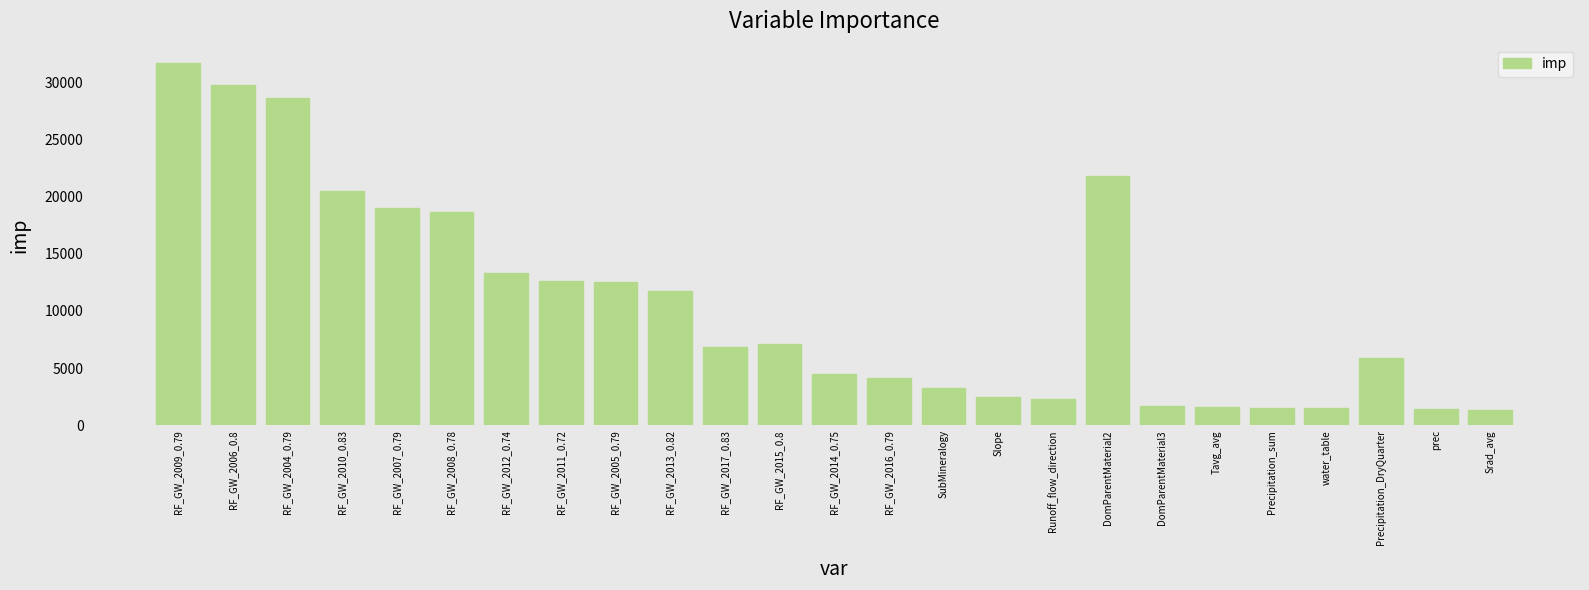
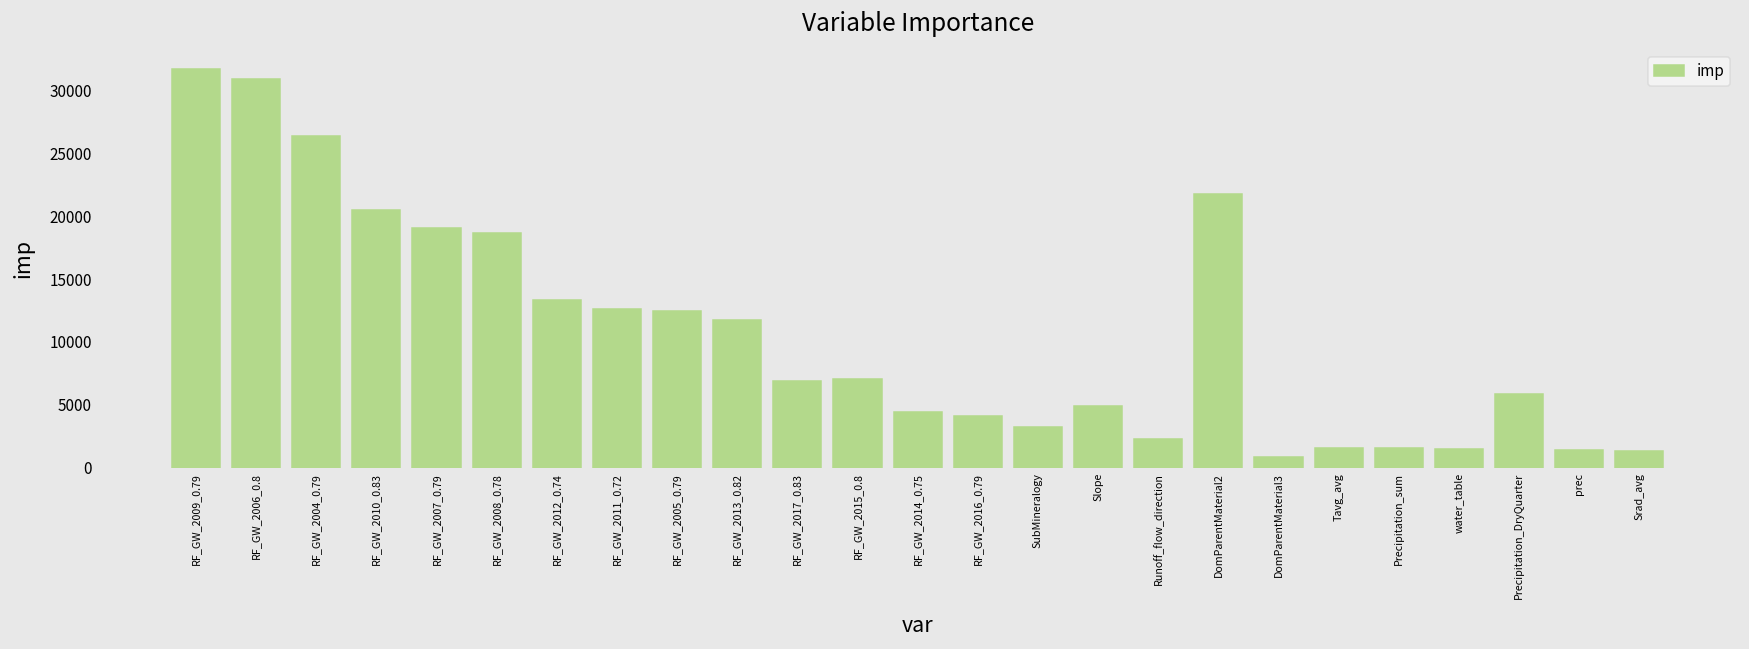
RF_GW_2006_0.8: 29800 -> 30900
RF_GW_2004_0.79: 28600 -> 26400
Slope: 2500 -> 4900
DomParentMaterial3: 1700 -> 800
